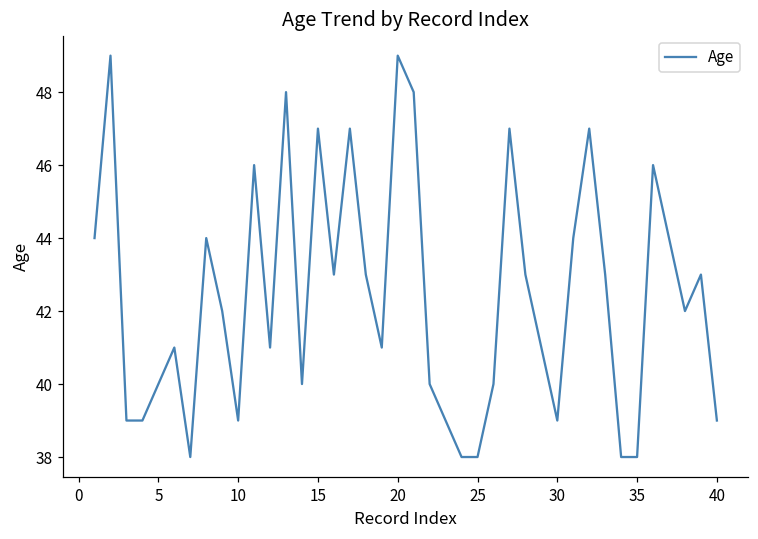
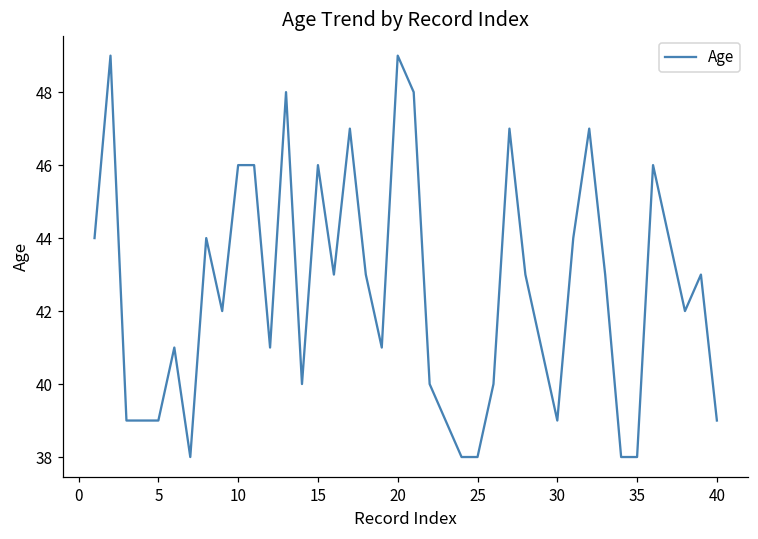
5: 40 -> 39
10: 39 -> 46
15: 47 -> 46
